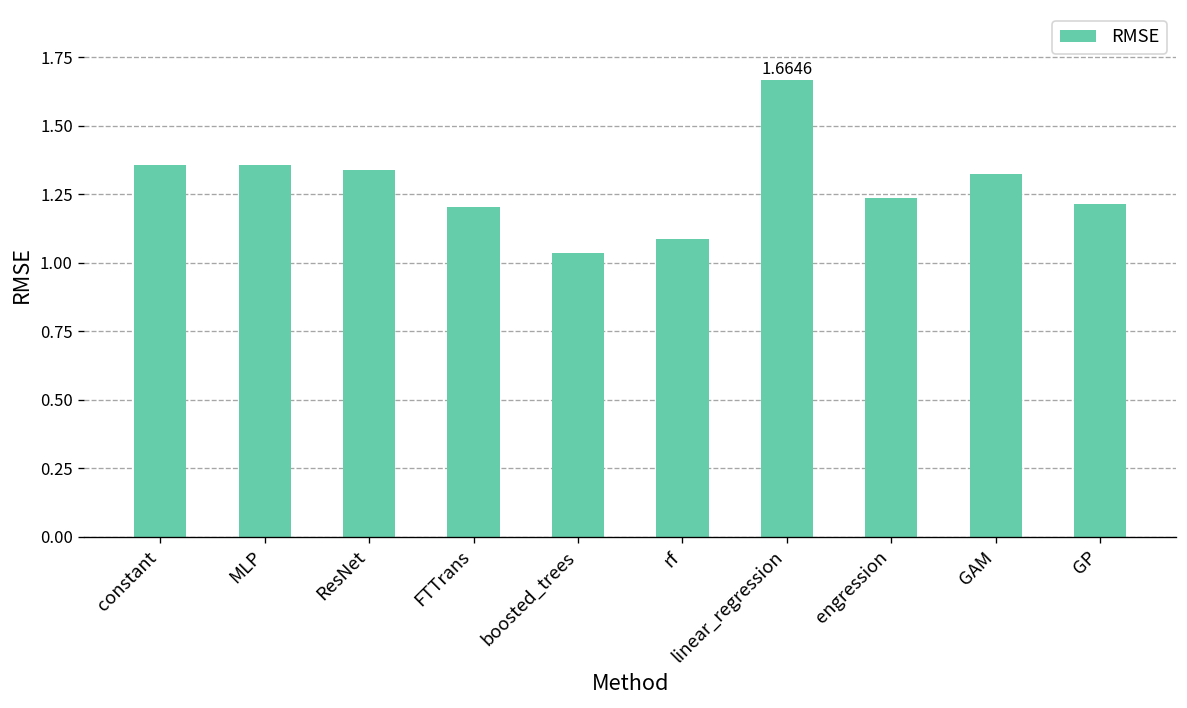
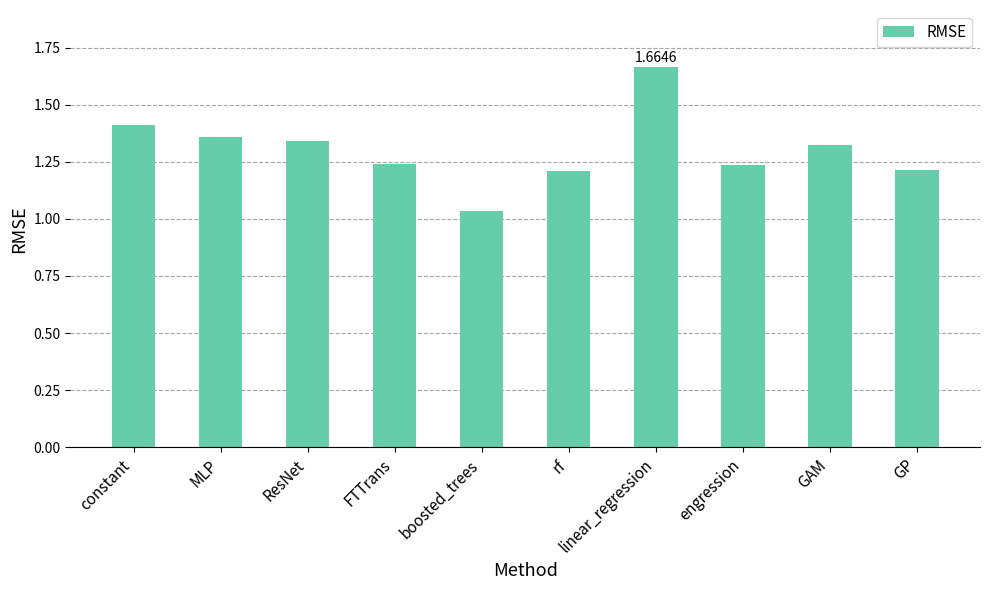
constant: 1.36 -> 1.41
FTTrans: 1.20 -> 1.24
rf: 1.09 -> 1.21
